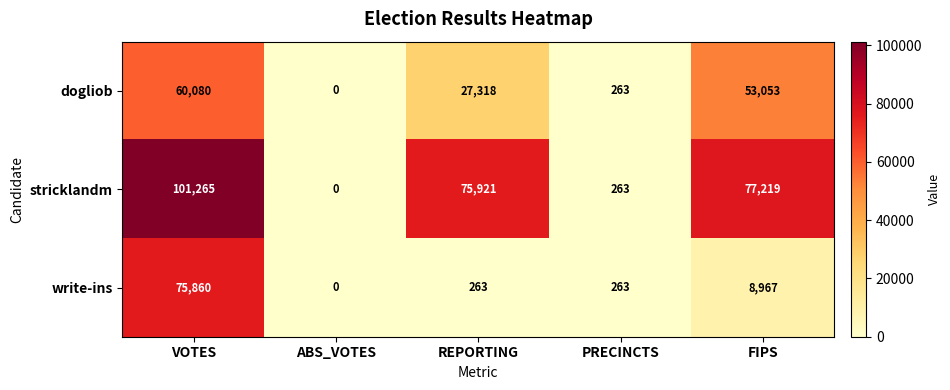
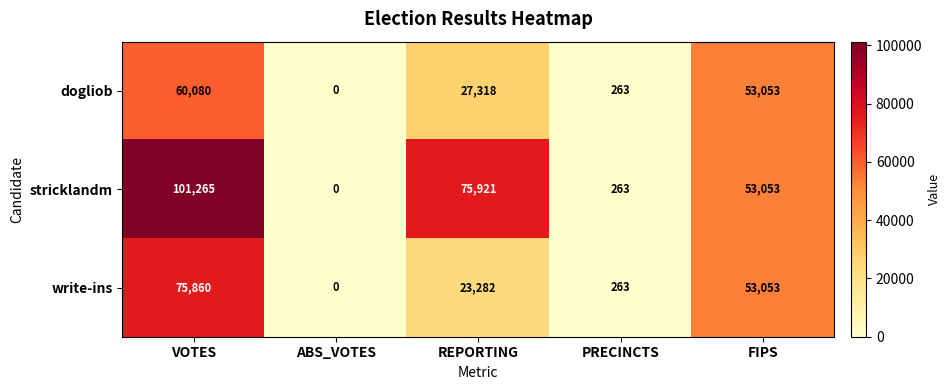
stricklandm, FIPS: 77,219 -> 53,053
write-ins, REPORTING: 263 -> 23,282
write-ins, FIPS: 8,967 -> 53,053
